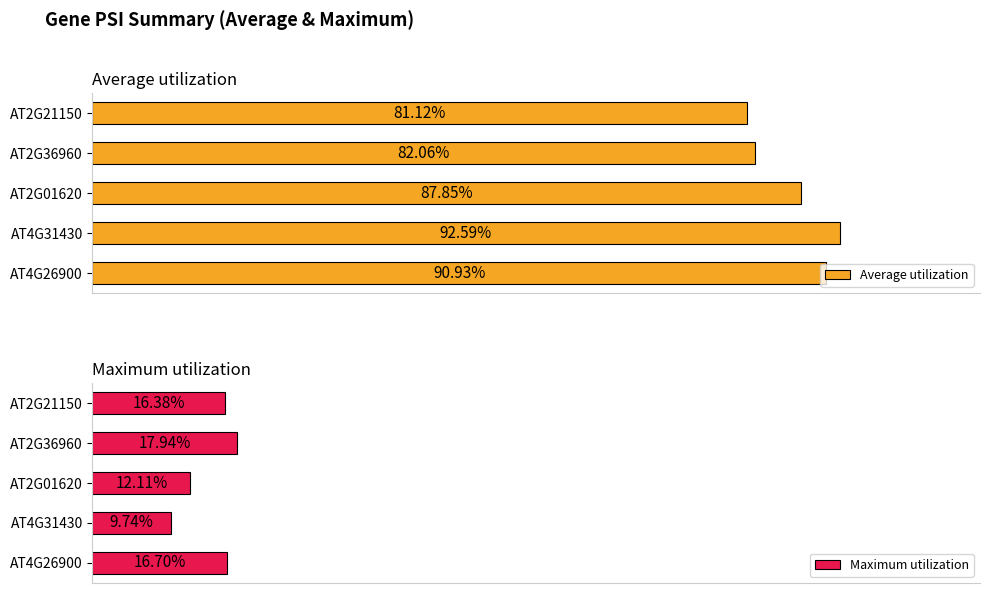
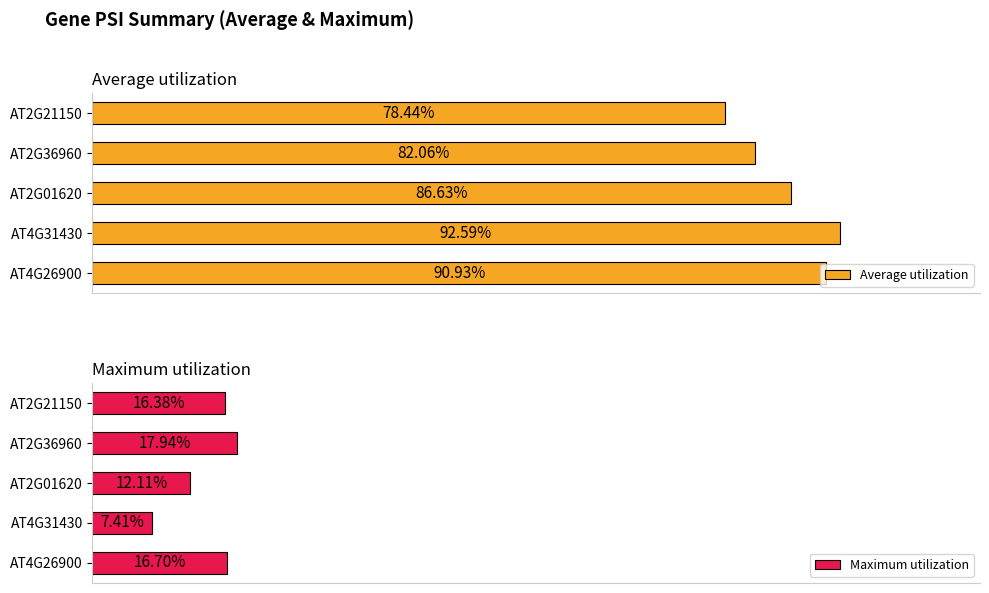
Average utilization, AT2G21150: 81.12% -> 78.44%
Average utilization, AT2G01620: 87.85% -> 86.63%
Maximum utilization, AT4G31430: 9.74% -> 7.41%
